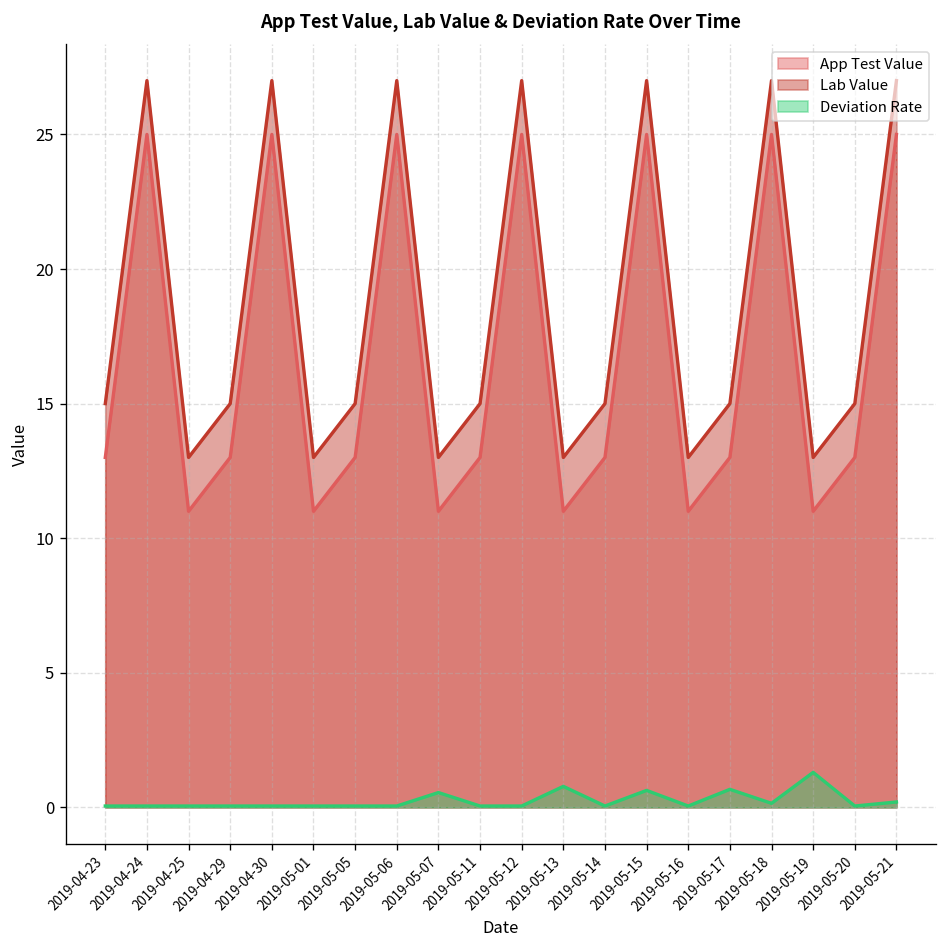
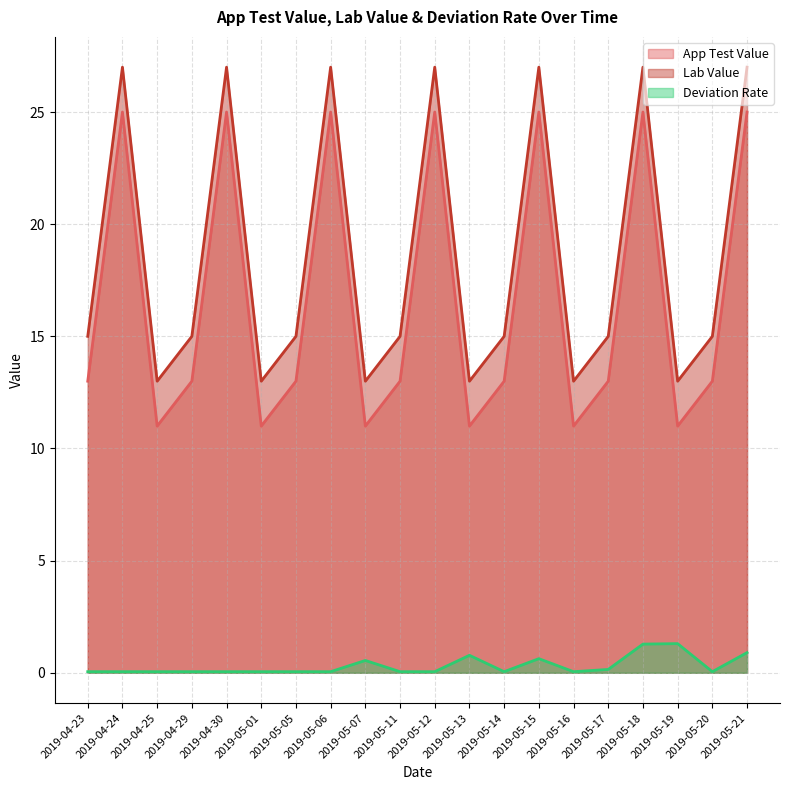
Deviation Rate, 2019-05-17: 0.7 -> 0.2
Deviation Rate, 2019-05-18: 0.2 -> 1.3
Deviation Rate, 2019-05-21: 0.2 -> 0.9
